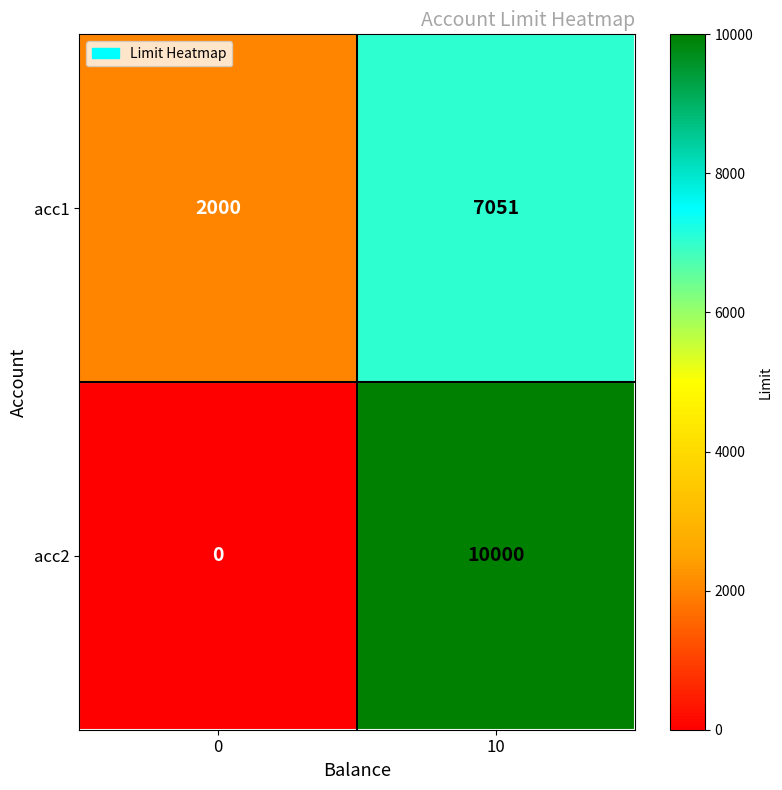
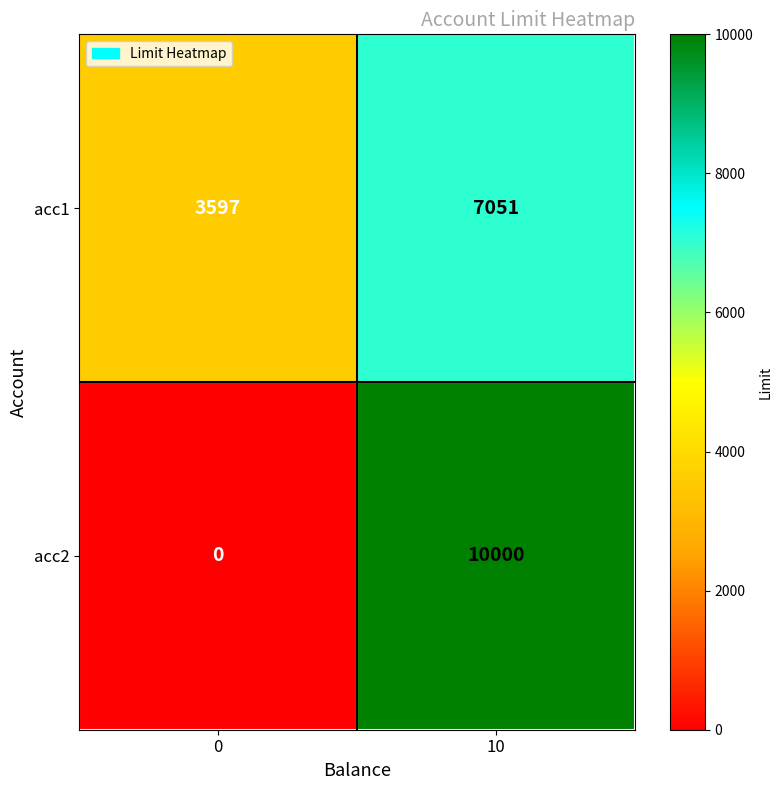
acc1, 0: 2000 -> 3597
